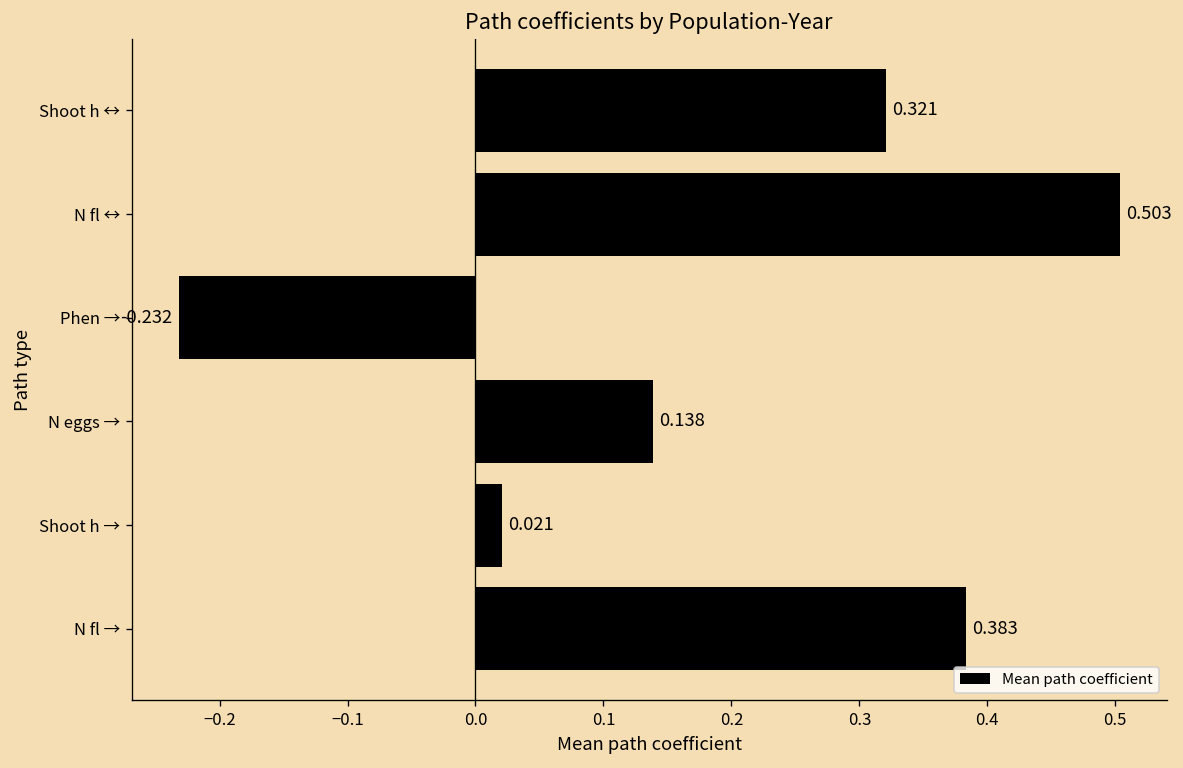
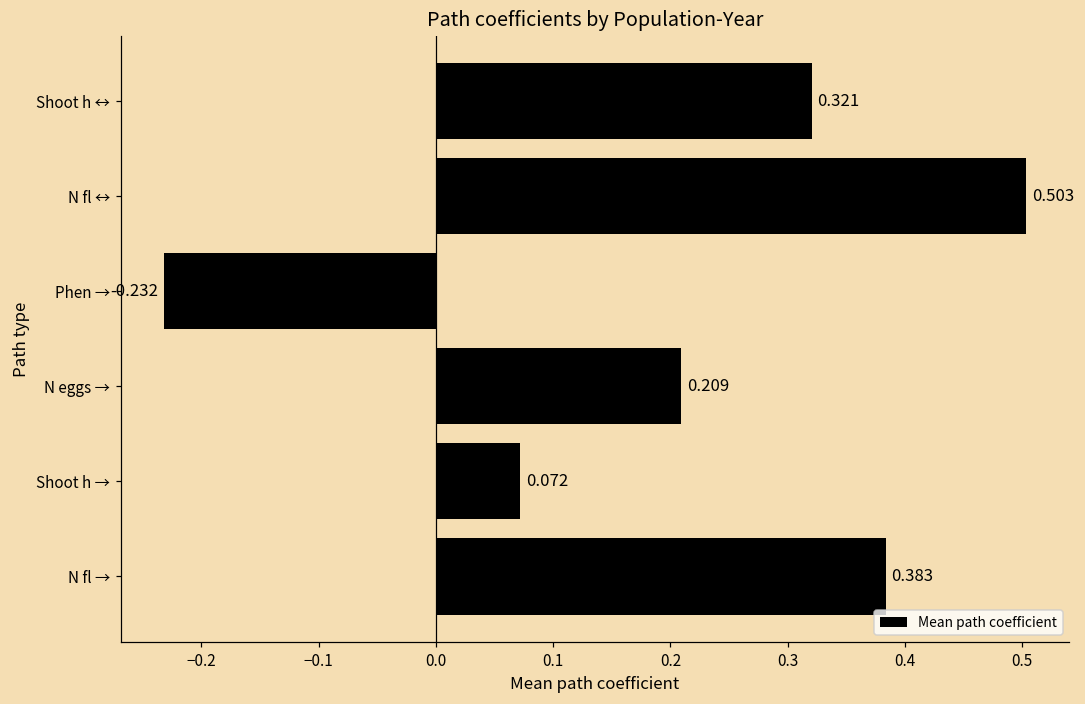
N eggs →: 0.138 -> 0.209
Shoot h →: 0.021 -> 0.072
